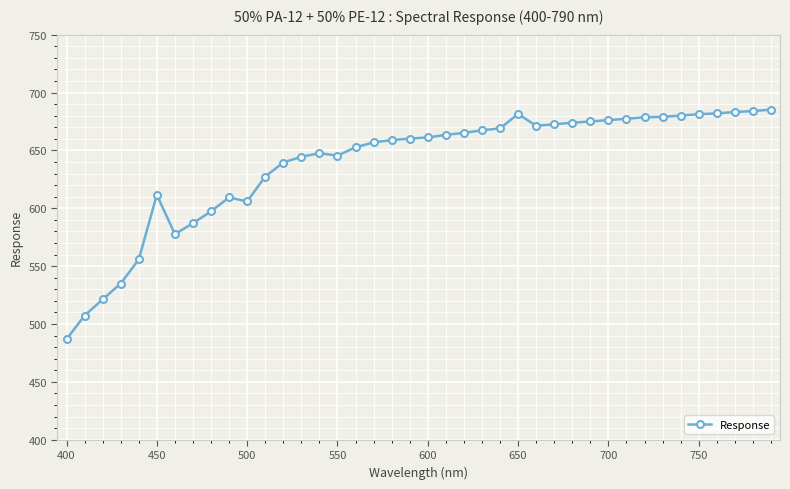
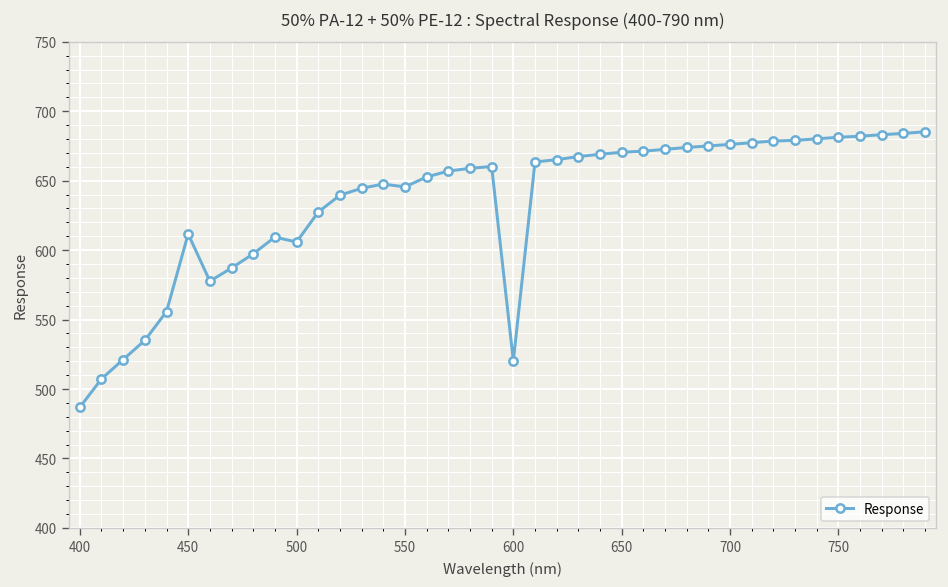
600: 661 -> 520
650: 682 -> 670
